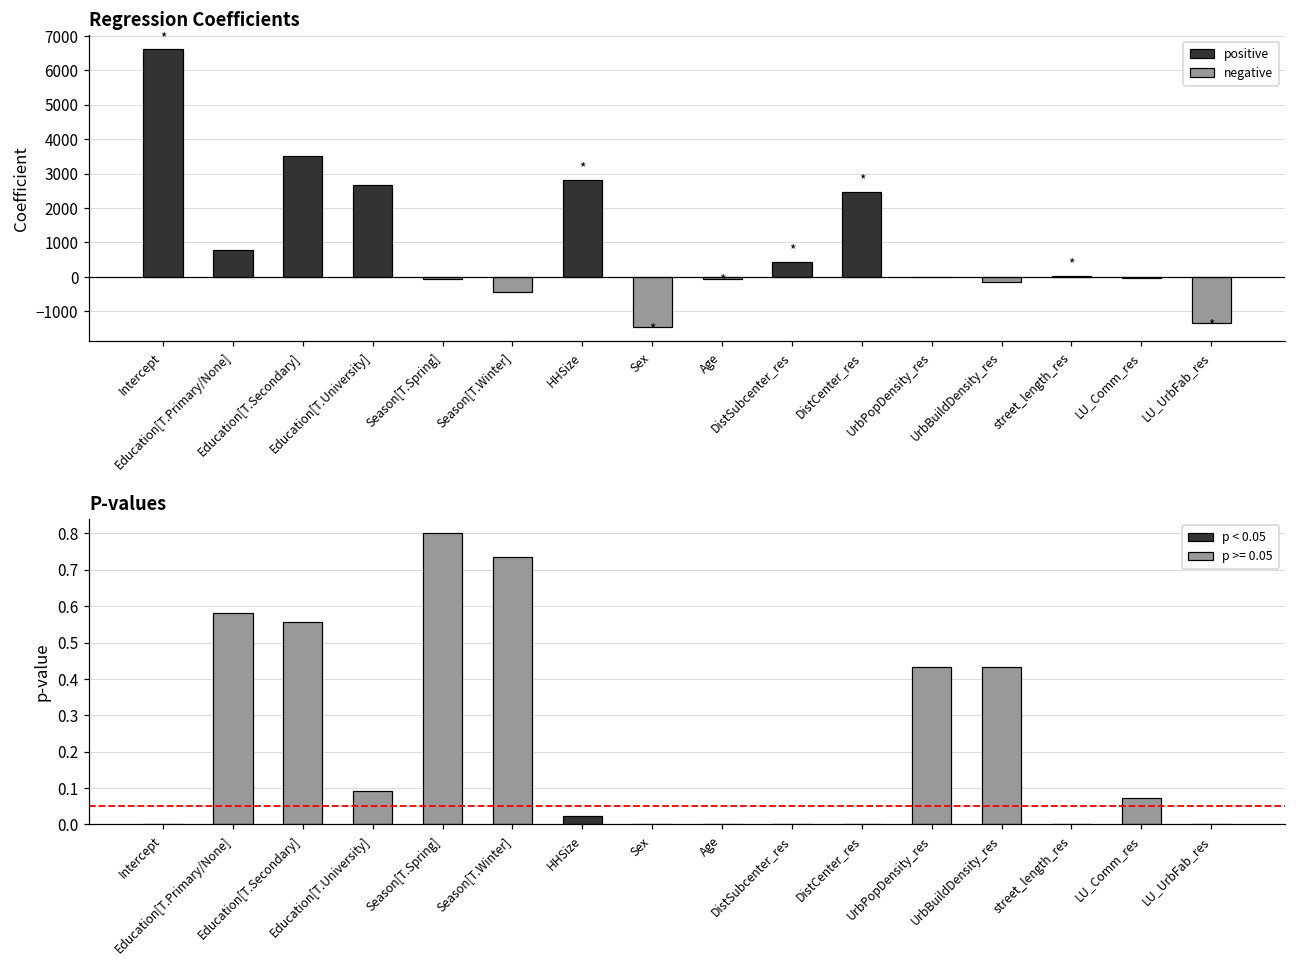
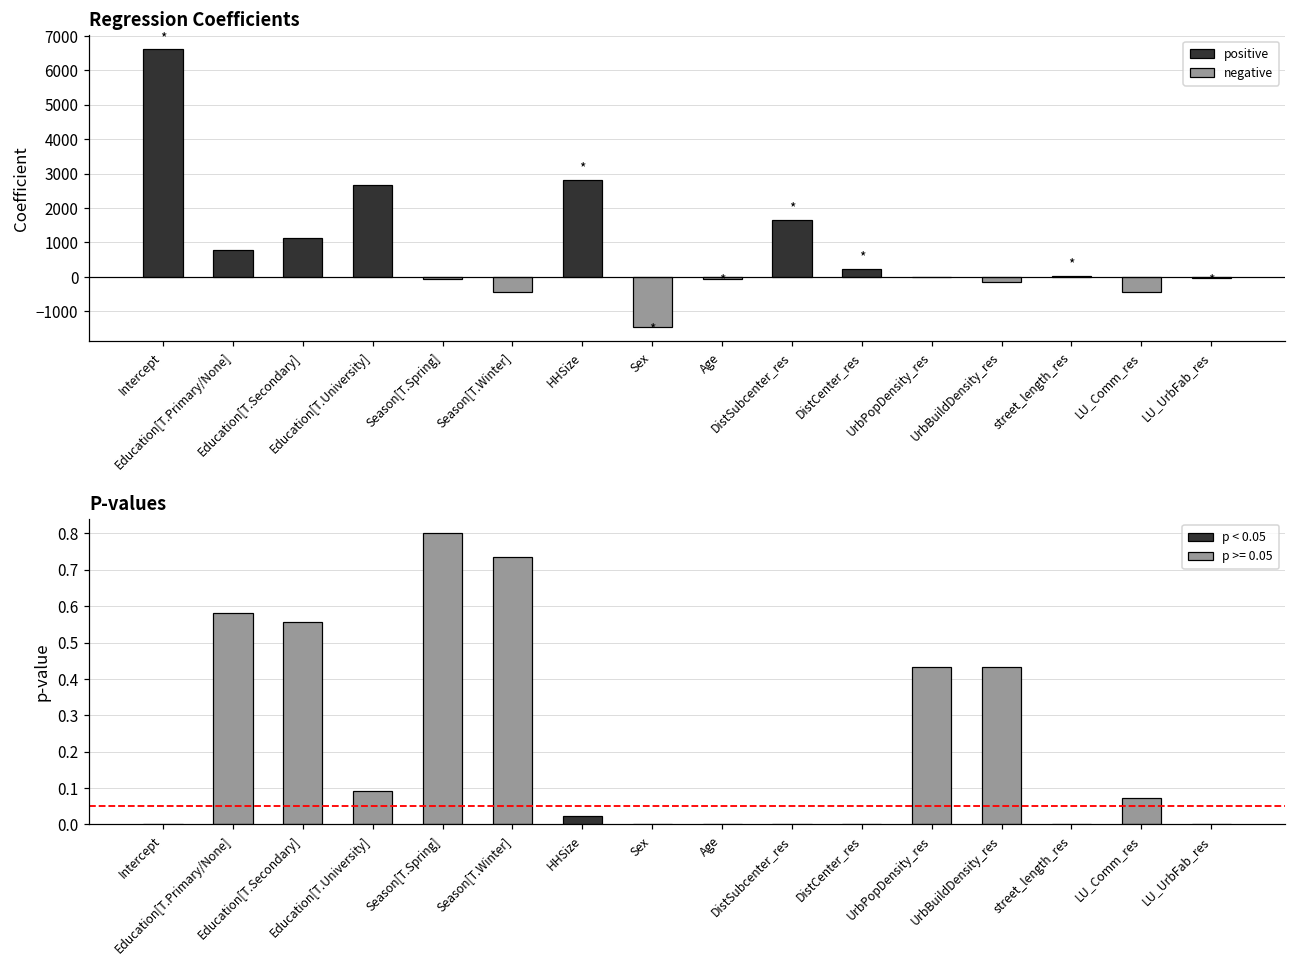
Regression Coefficients, Education[T.Secondary]: 3500 -> 1100
Regression Coefficients, DistSubcenter_res: 400 -> 1700
Regression Coefficients, DistCenter_res: 2500 -> 200
Regression Coefficients, LU_Comm_res: 0 -> -400
Regression Coefficients, LU_UrbFab_res: -1300 -> 0
